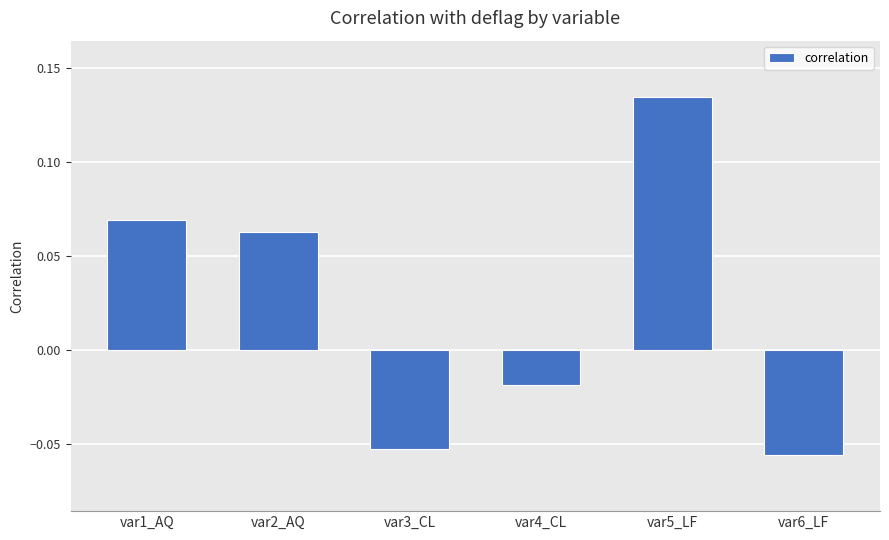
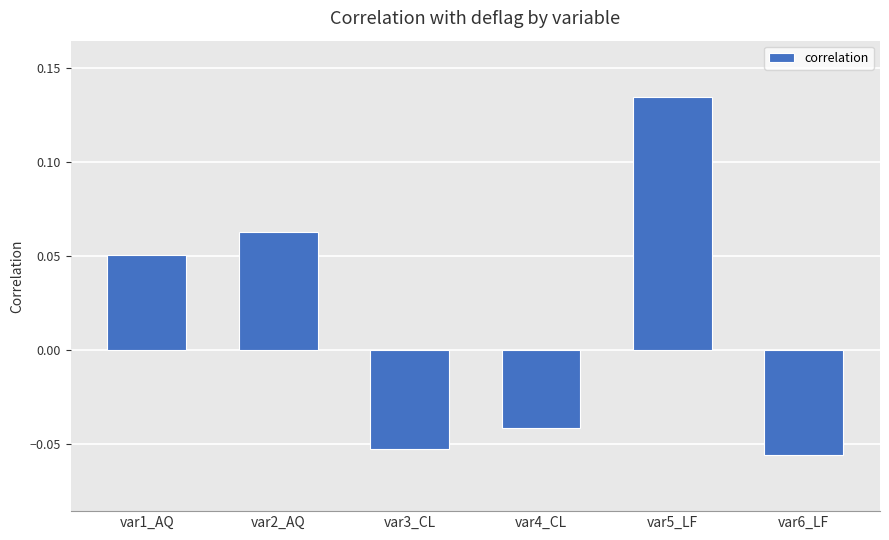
var1_AQ: 0.069 -> 0.050
var4_CL: -0.019 -> -0.042
